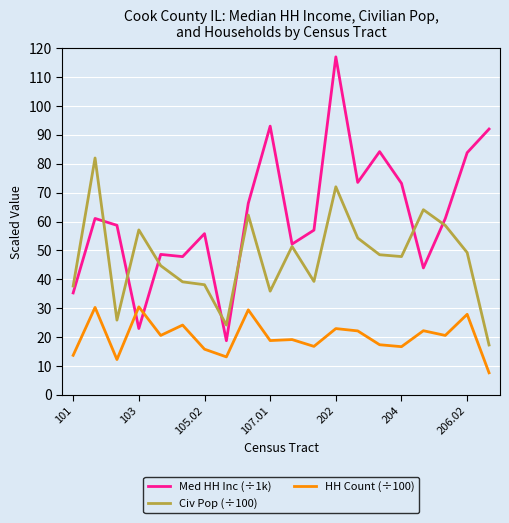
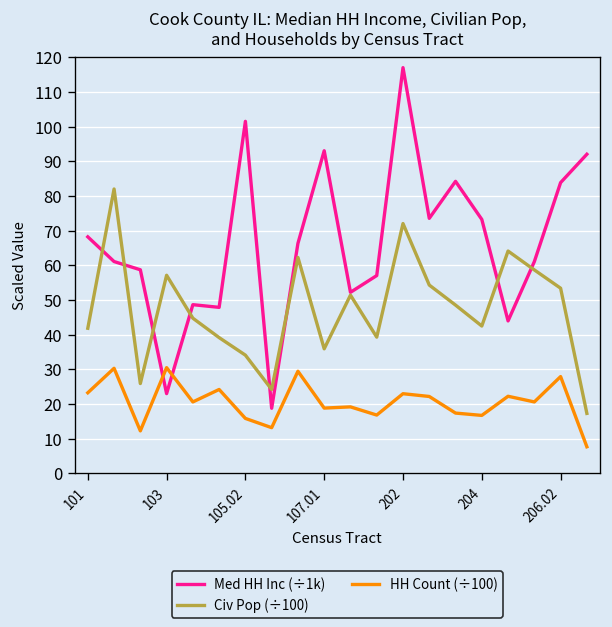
Med HH Inc (÷1k), 101: 35 -> 68
Civ Pop (÷100), 101: 38 -> 42
HH Count (÷100), 101: 14 -> 23
Med HH Inc (÷1k), 105.02: 56 -> 102
Civ Pop (÷100), 105.02: 38 -> 34
Civ Pop (÷100), 204: 48 -> 42
Civ Pop (÷100), 206.02: 49 -> 53
